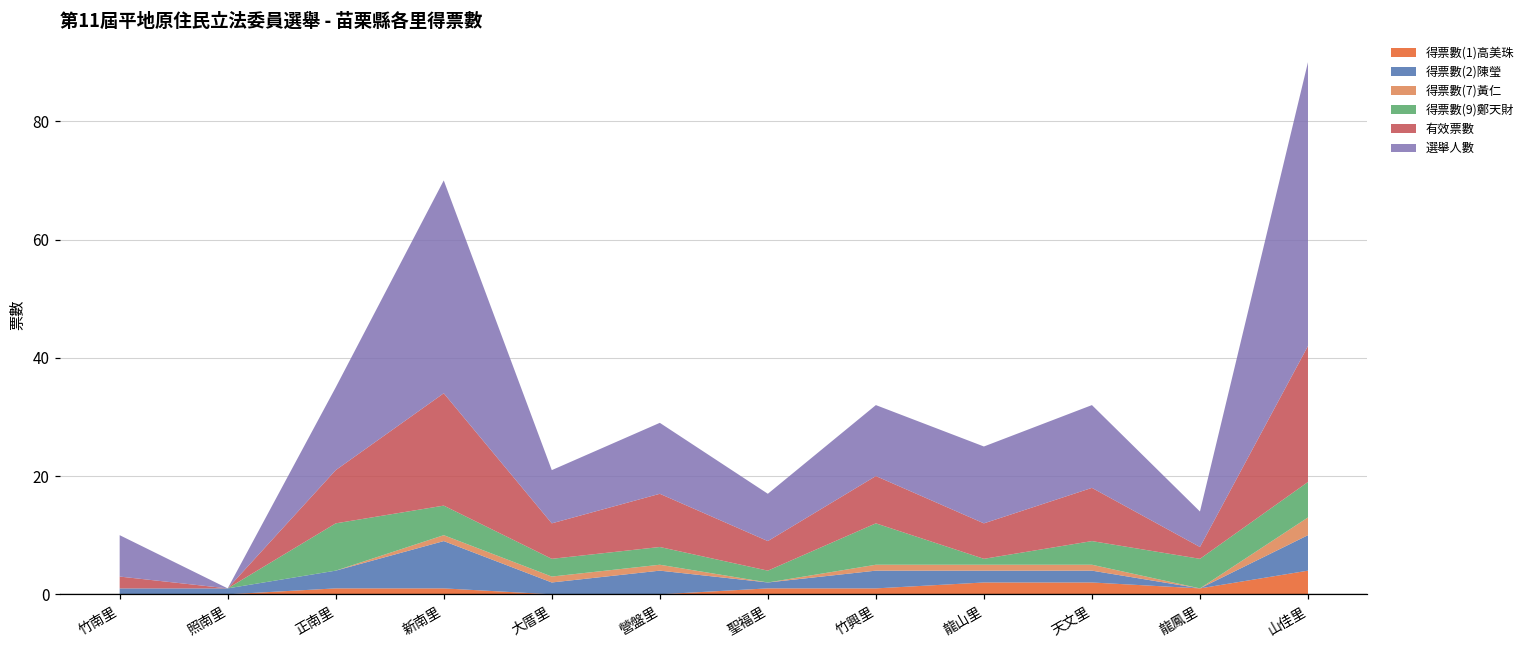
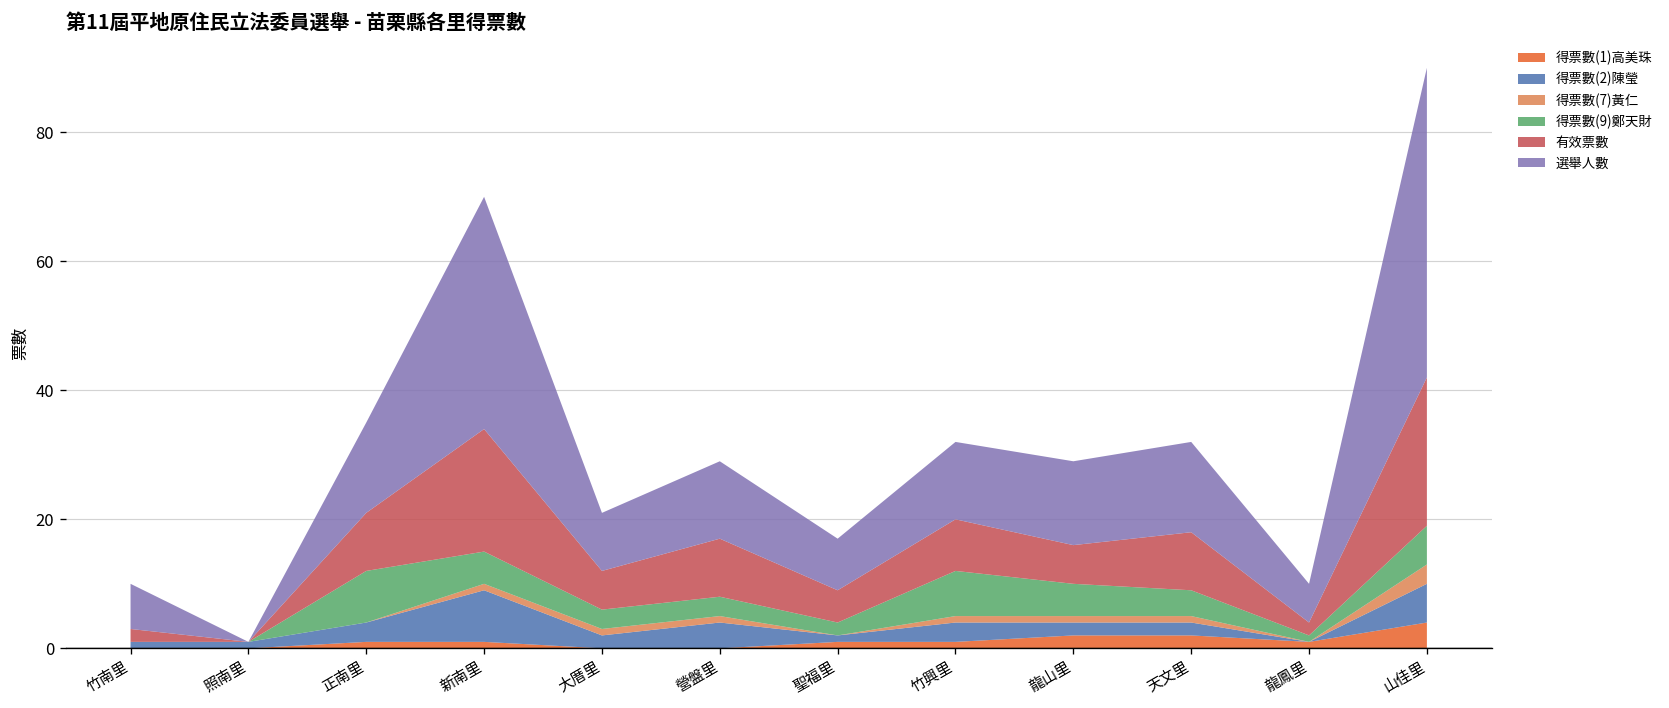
得票數(9)鄭天財, 龍山里: 1 -> 5
得票數(9)鄭天財, 龍鳳里: 5 -> 1
